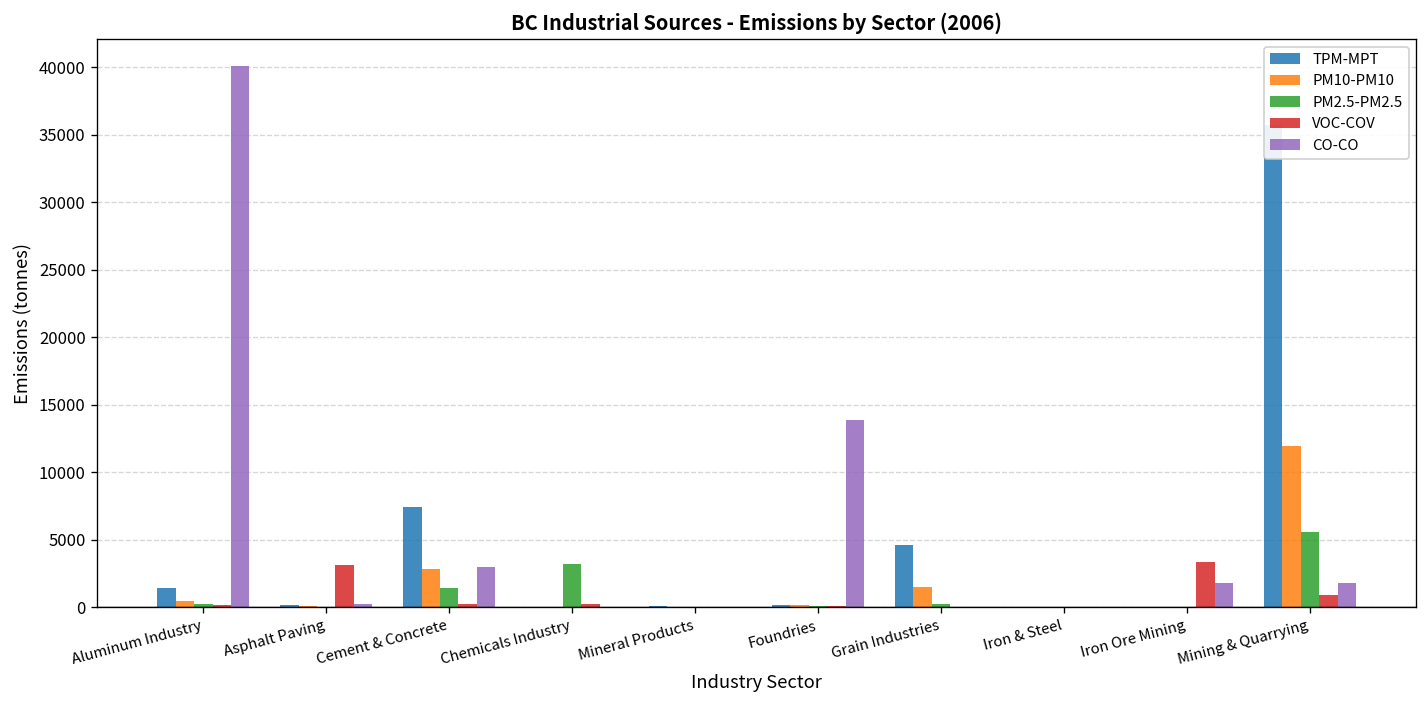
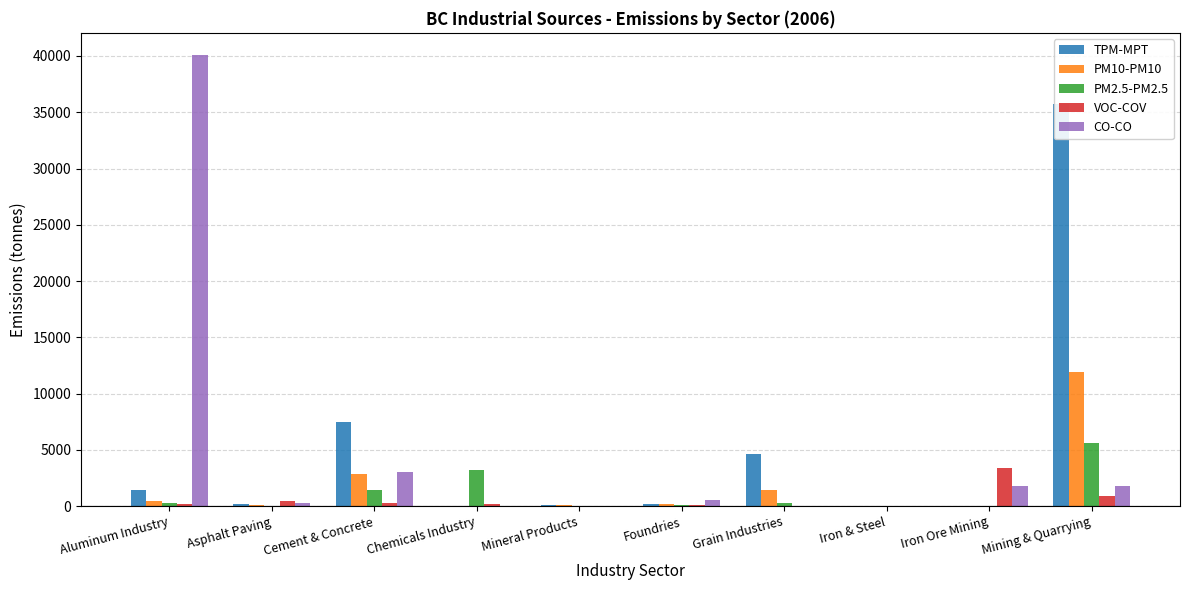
VOC-COV, Asphalt Paving: 3200 -> 500
CO-CO, Foundries: 13900 -> 500
